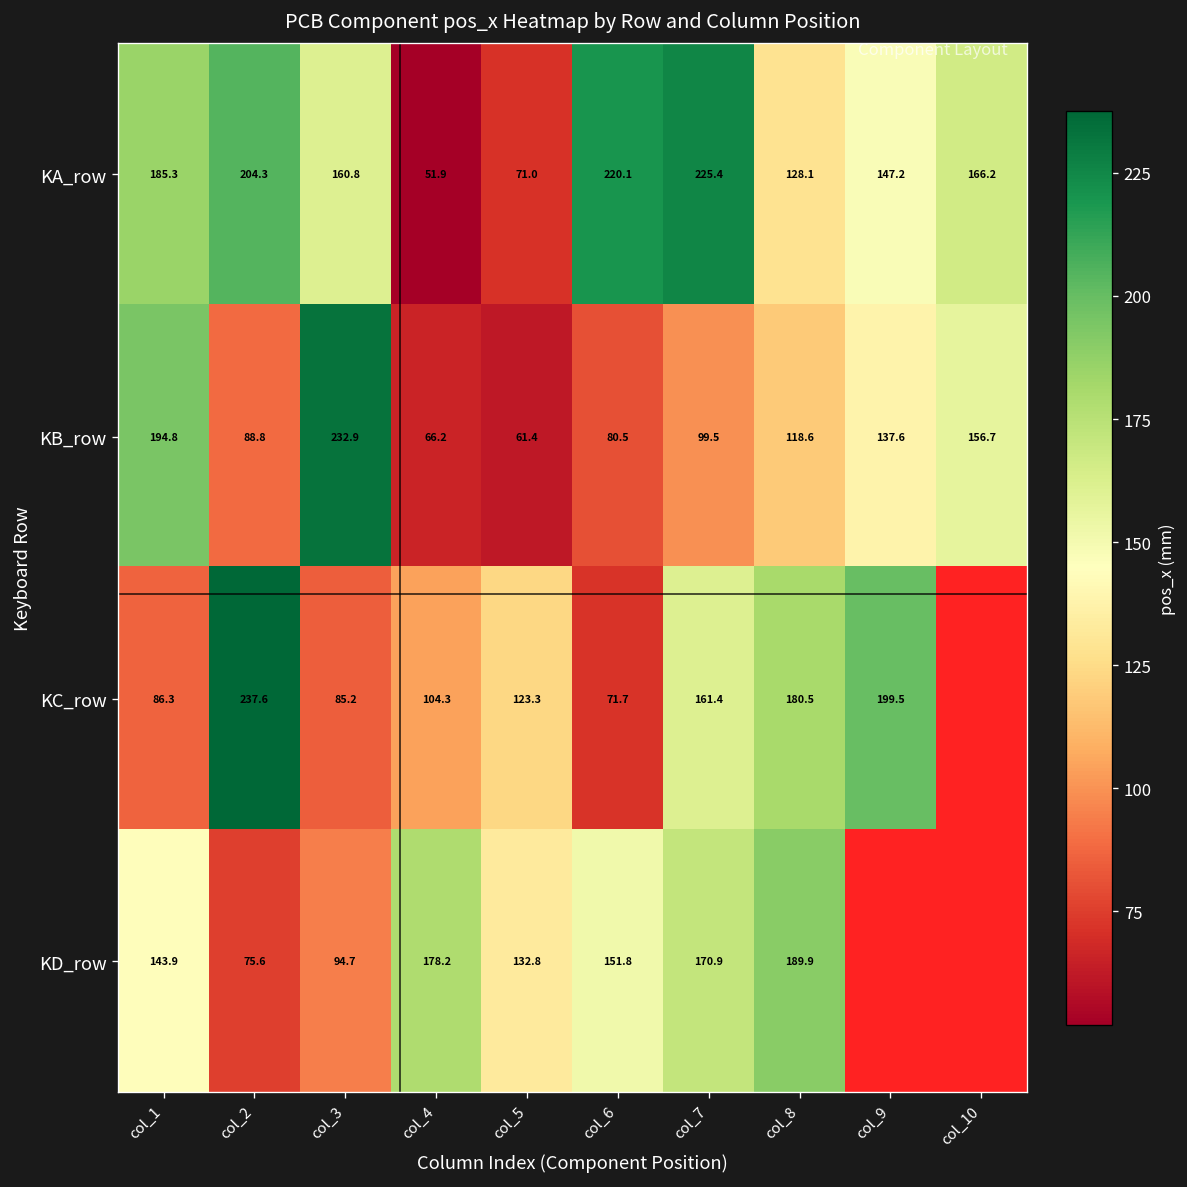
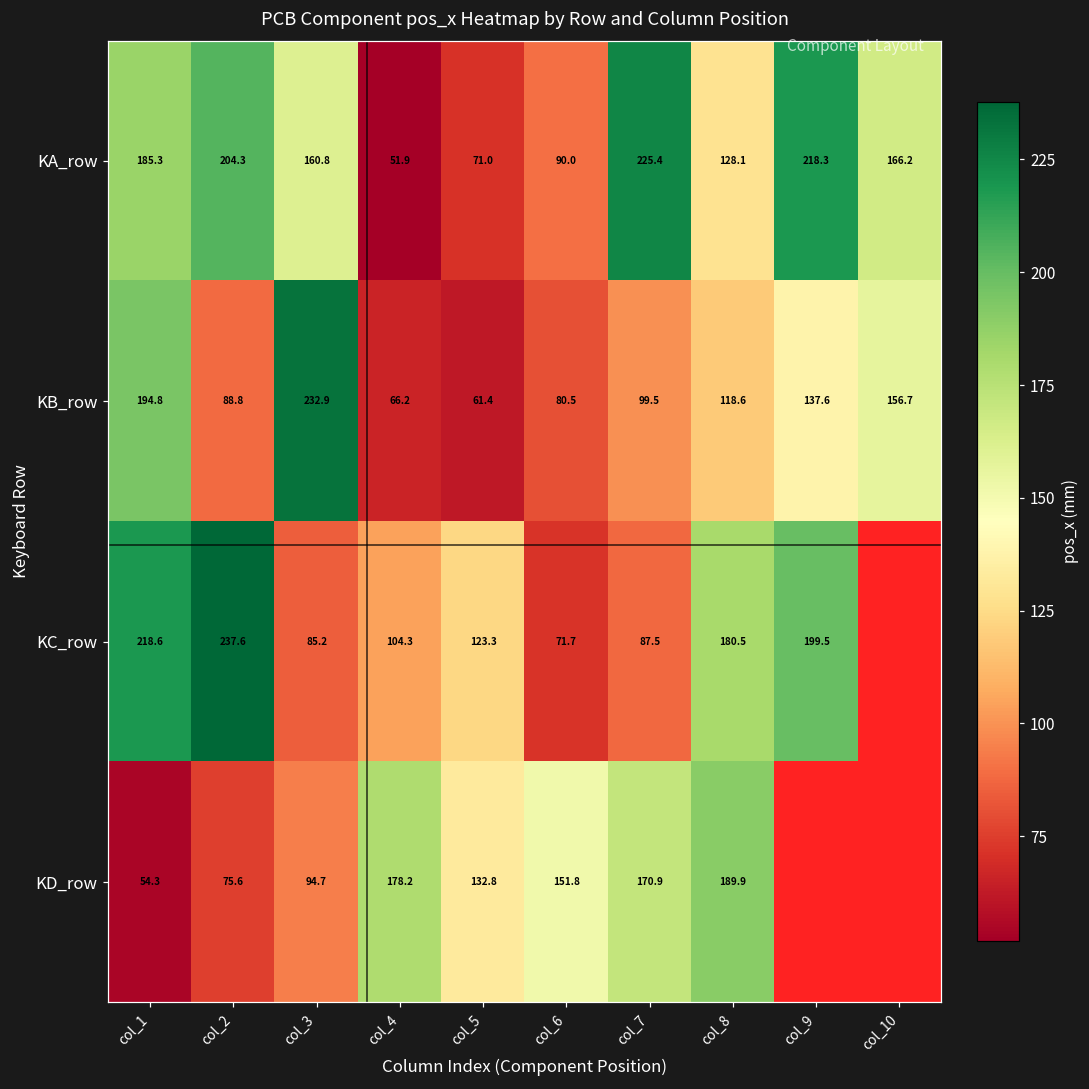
KA_row, col_6: 220.1 -> 90.0
KA_row, col_9: 147.2 -> 218.3
KC_row, col_1: 86.3 -> 218.6
KC_row, col_7: 161.4 -> 87.5
KD_row, col_1: 143.9 -> 54.3
